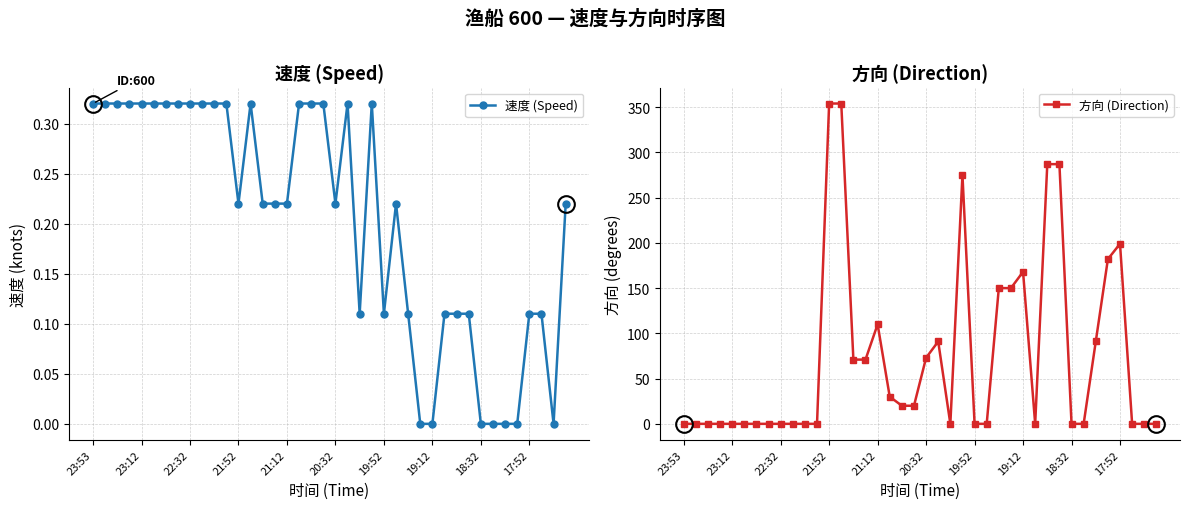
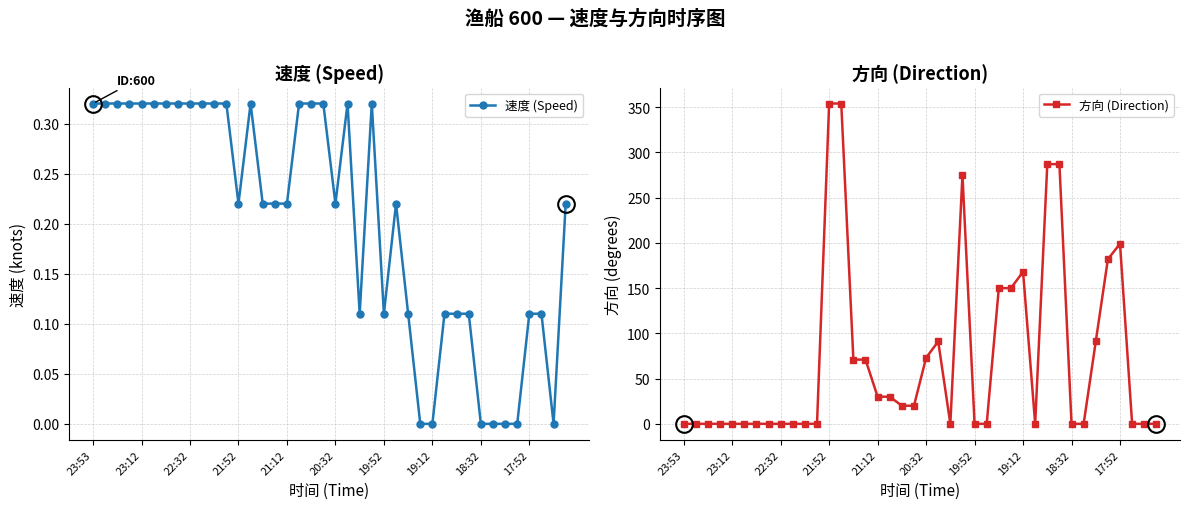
方向 (Direction), 方向 (Direction), 21:12: 110 -> 30
